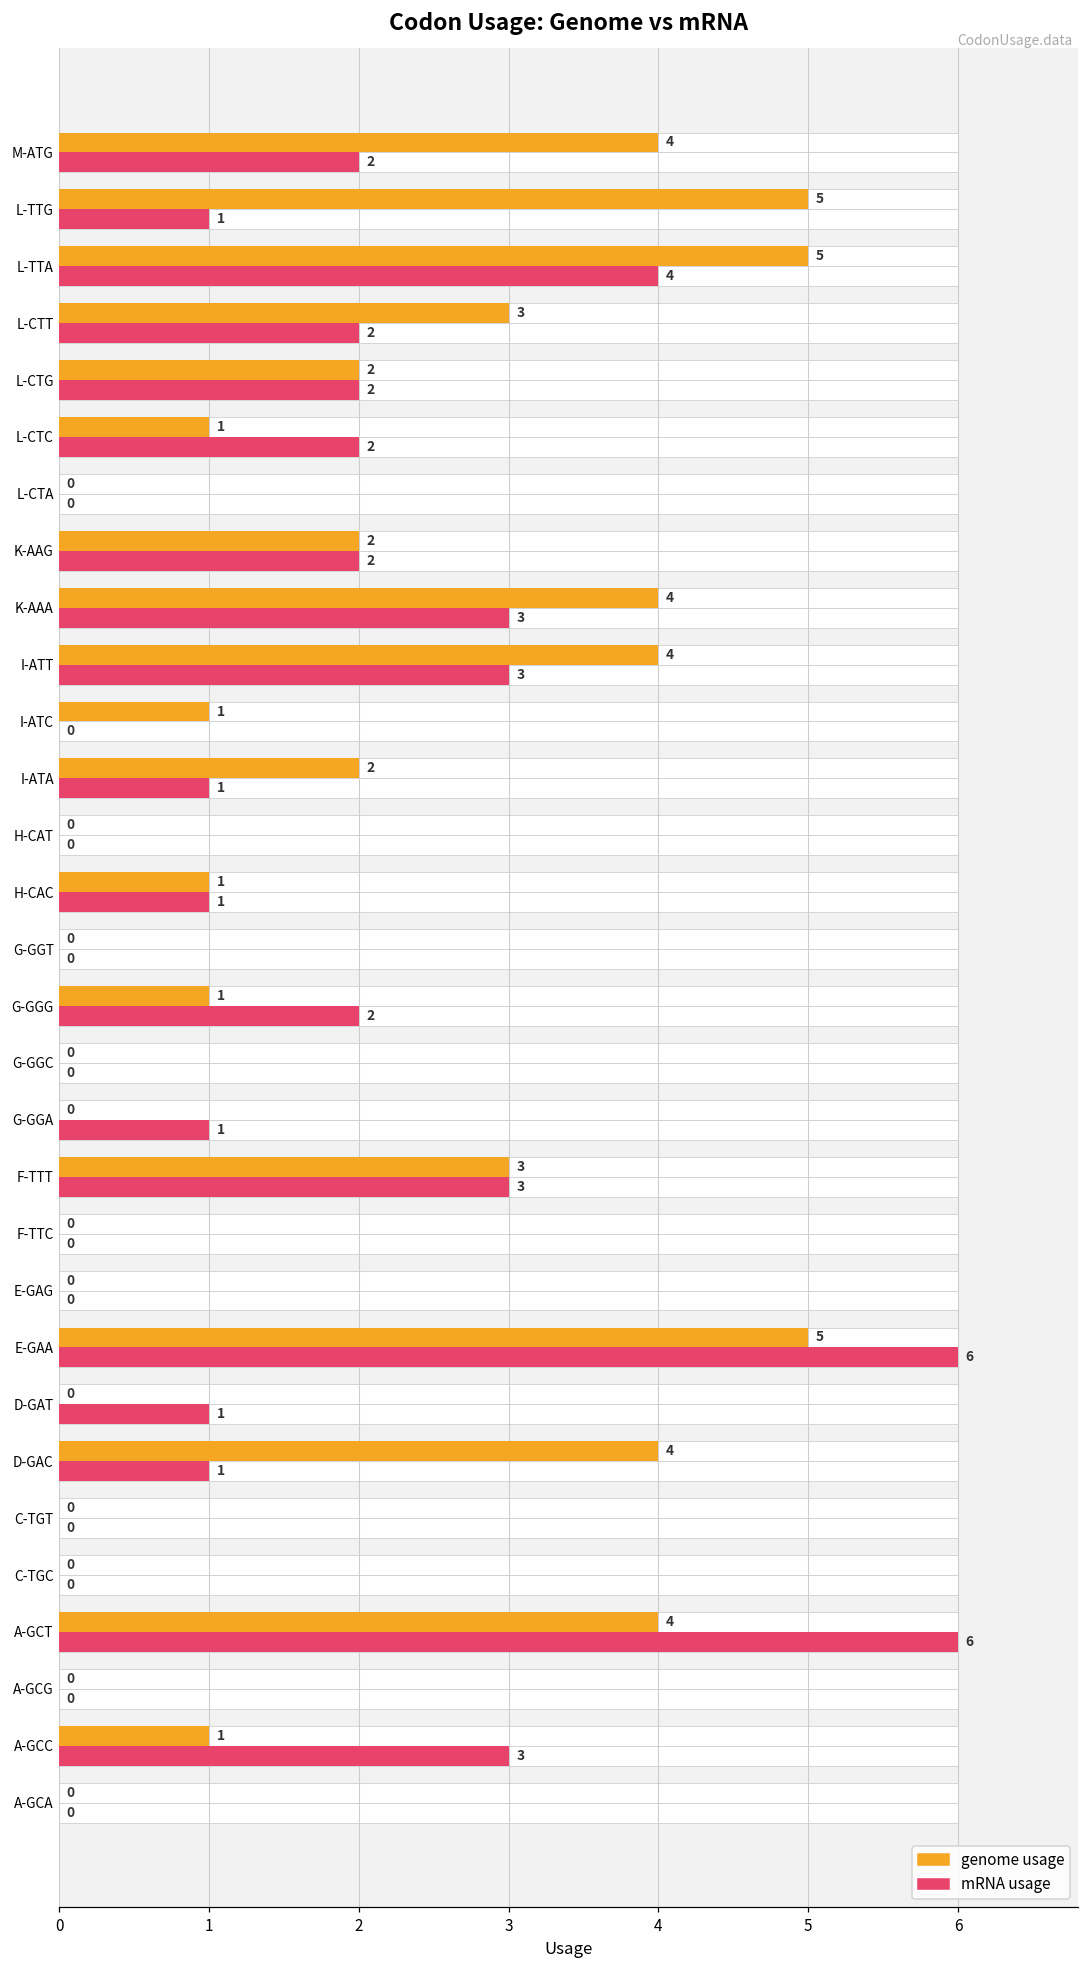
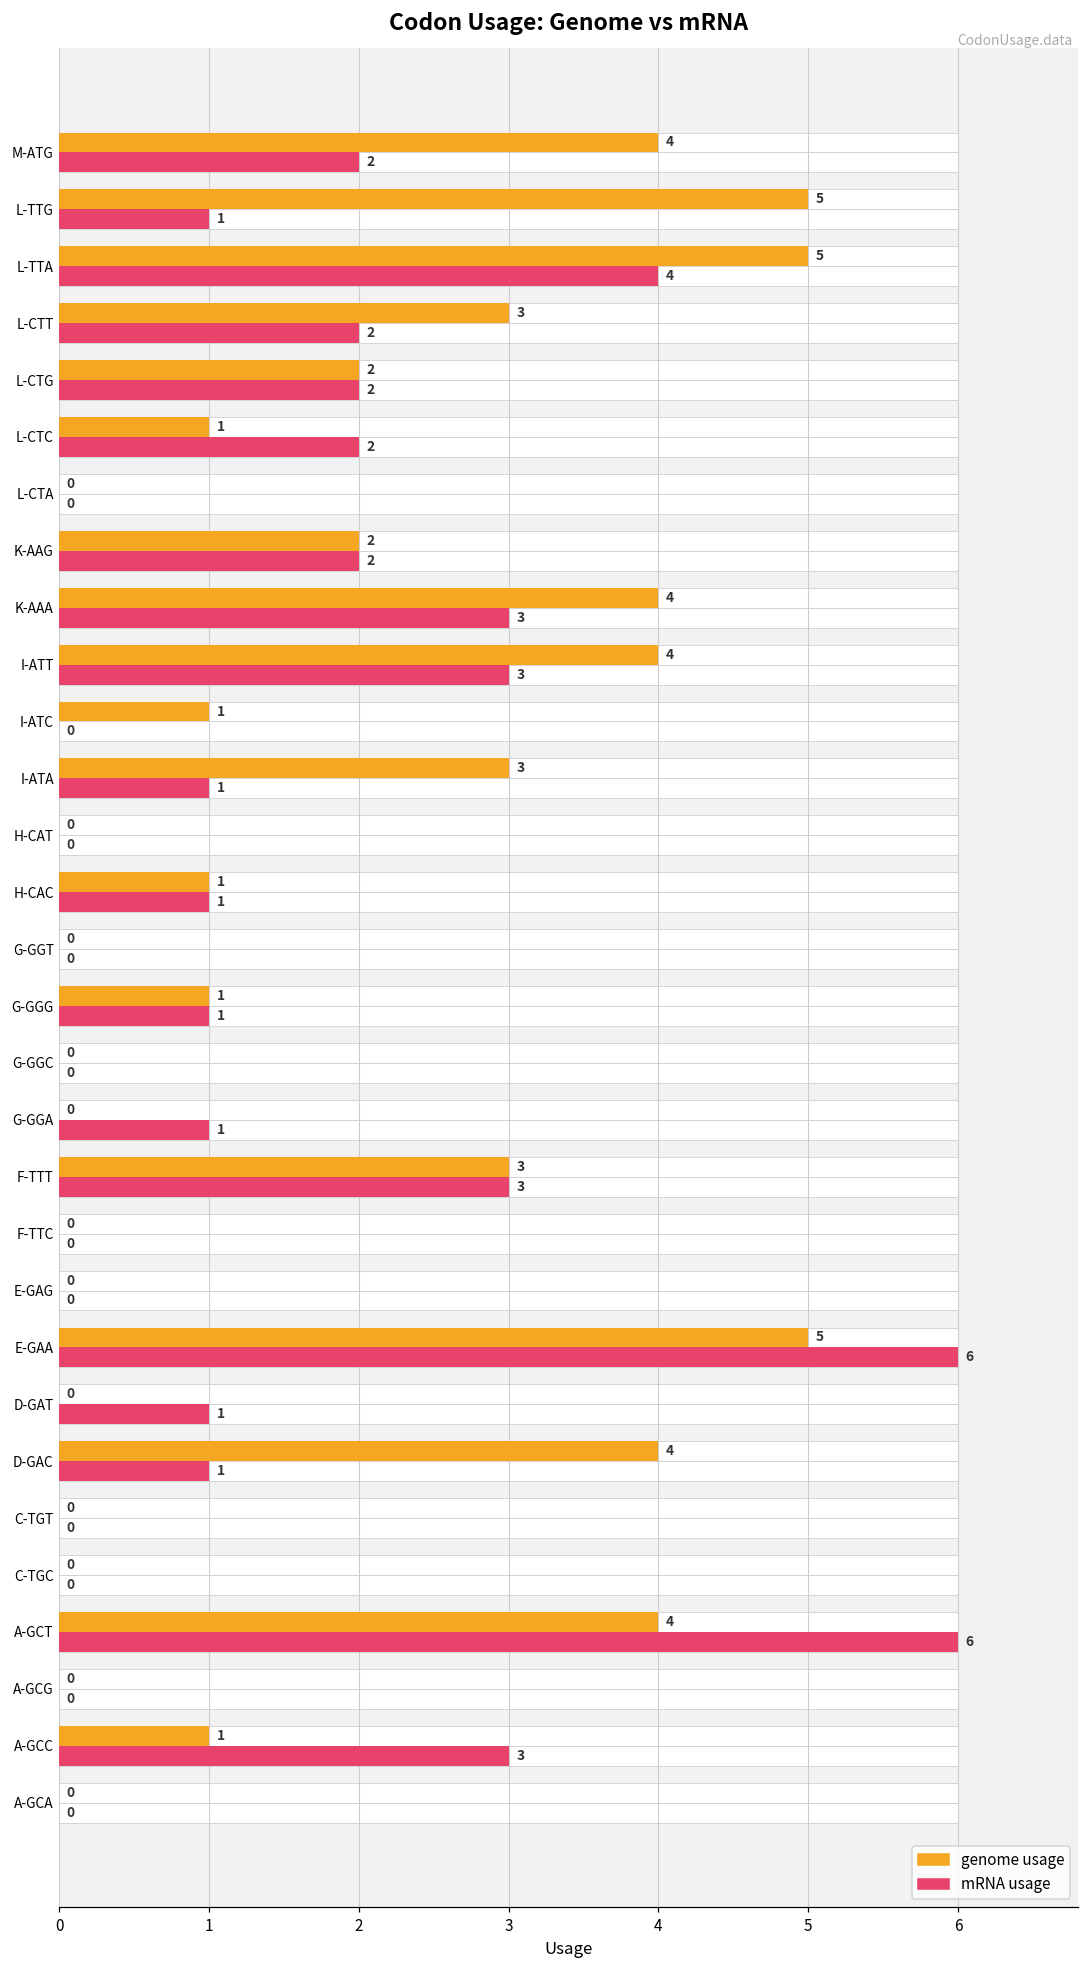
genome usage, I-ATA: 2 -> 3
mRNA usage, G-GGG: 2 -> 1
